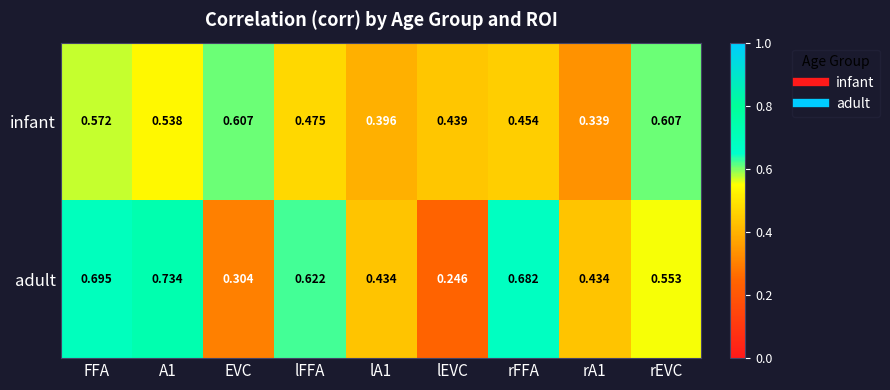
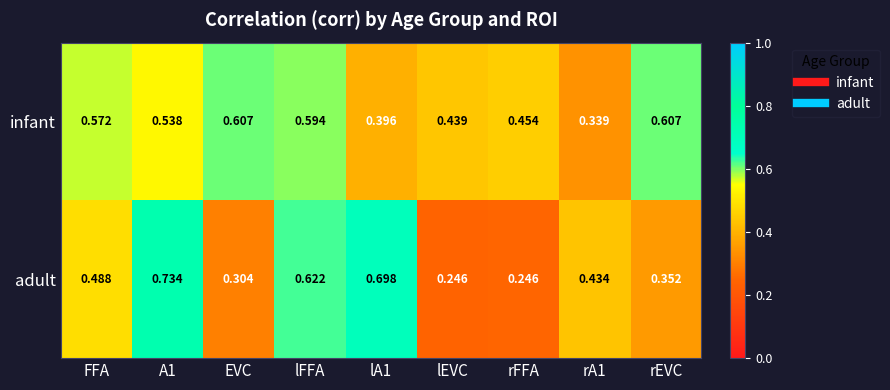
infant, lFFA: 0.475 -> 0.594
adult, FFA: 0.695 -> 0.488
adult, lA1: 0.434 -> 0.698
adult, rFFA: 0.682 -> 0.246
adult, rEVC: 0.553 -> 0.352
